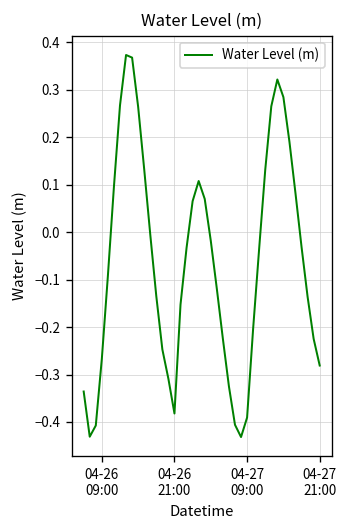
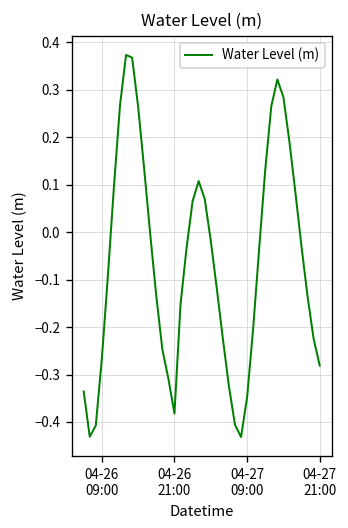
04-27 09:00: -0.39 -> -0.35
